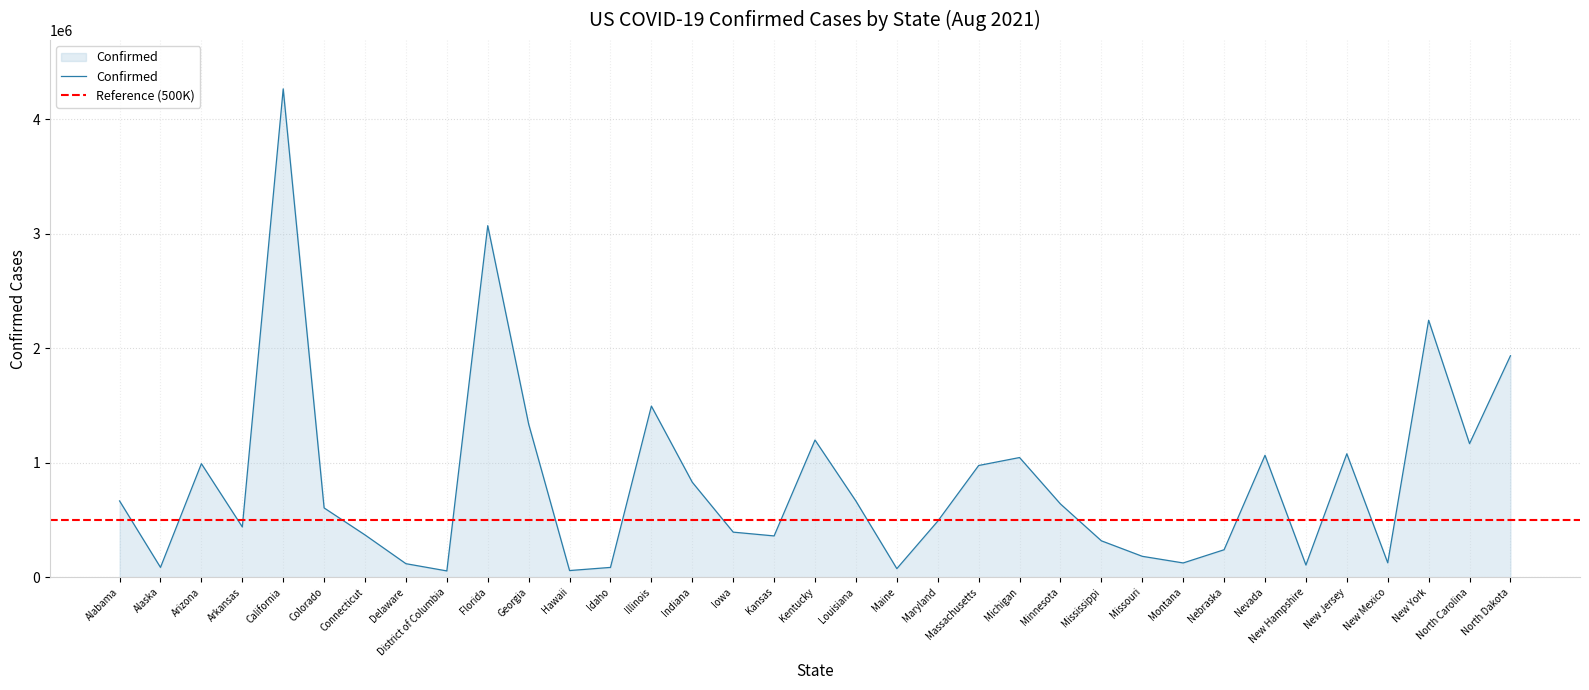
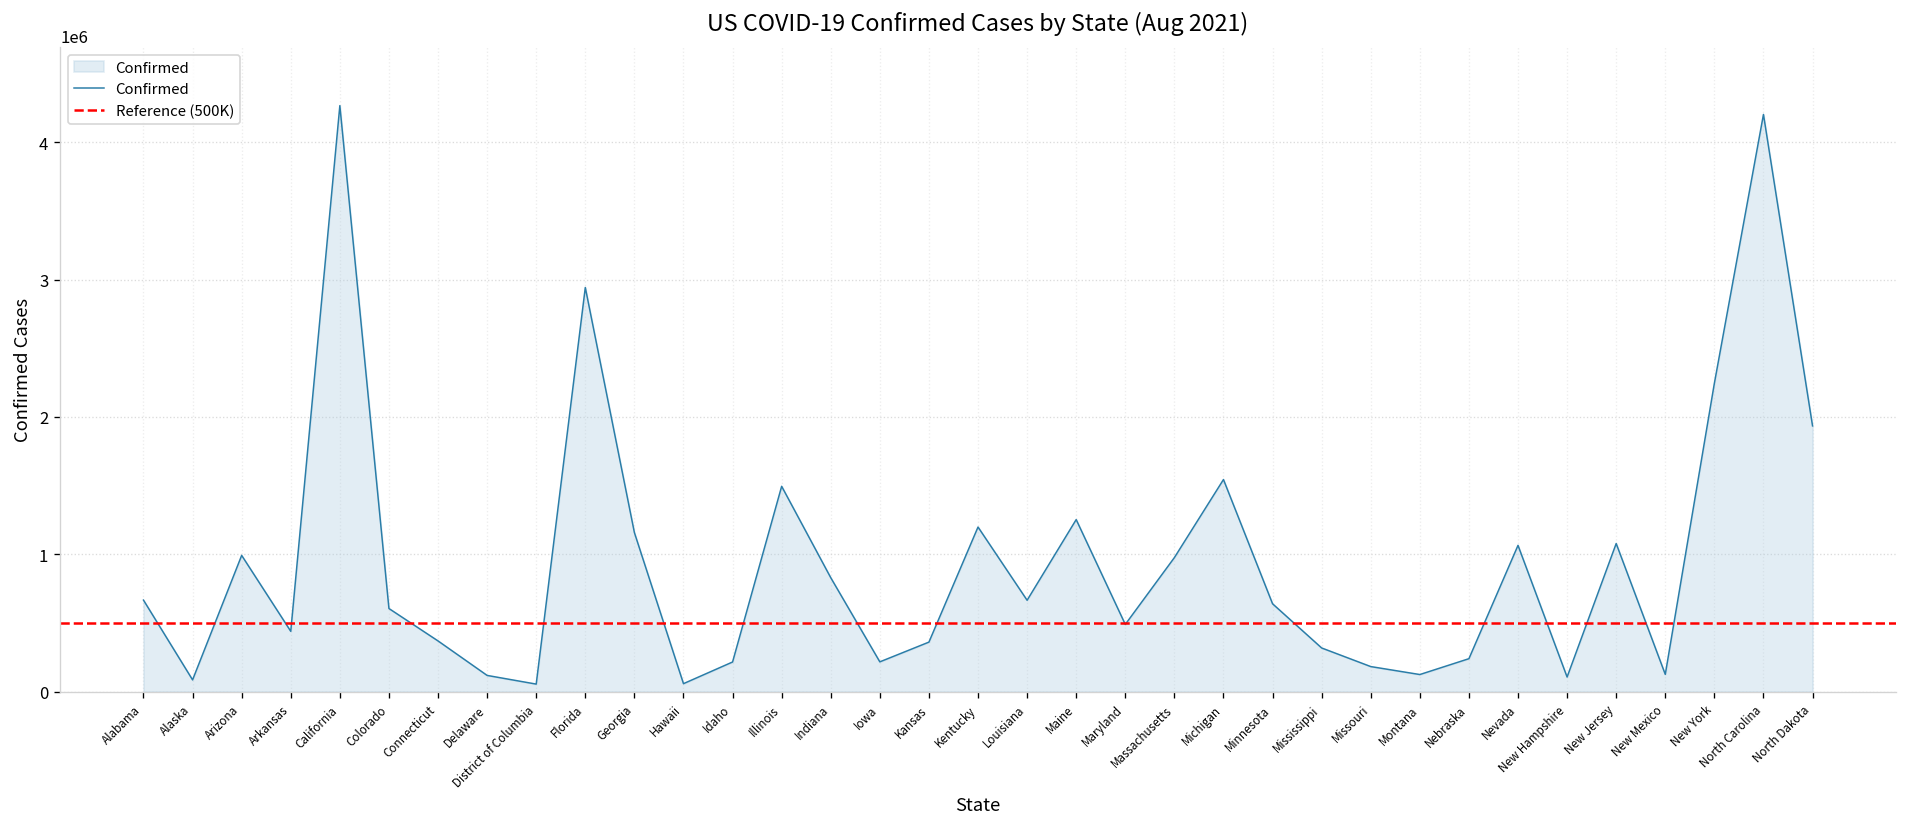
Florida: 3070000 -> 2940000
Georgia: 1340000 -> 1160000
Idaho: 80000 -> 220000
Iowa: 390000 -> 220000
Maine: 70000 -> 1250000
Michigan: 1040000 -> 1540000
North Carolina: 1170000 -> 4200000
